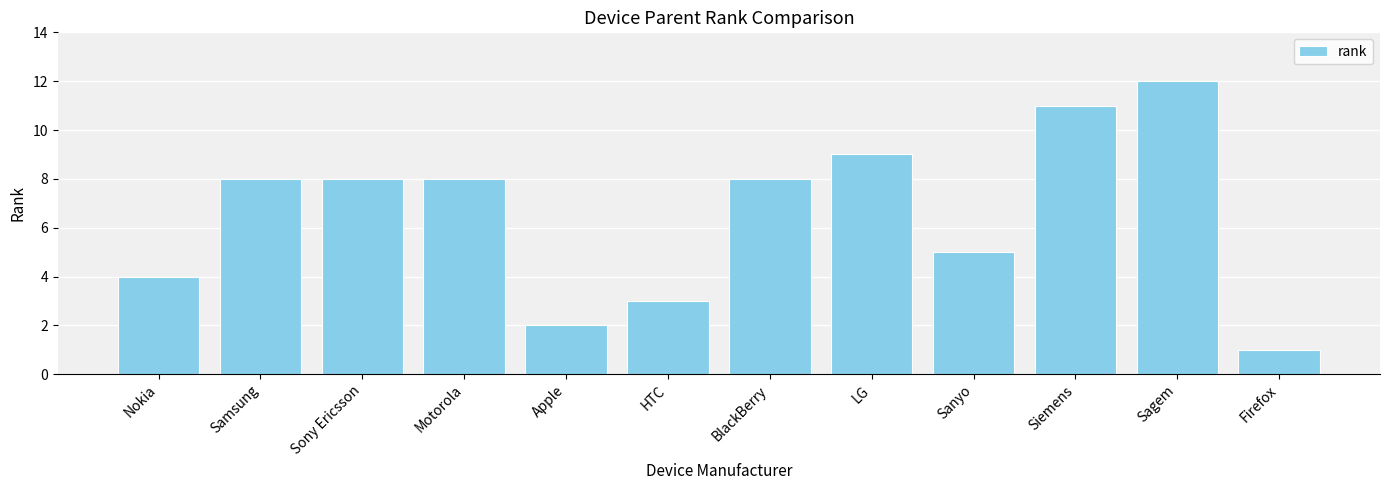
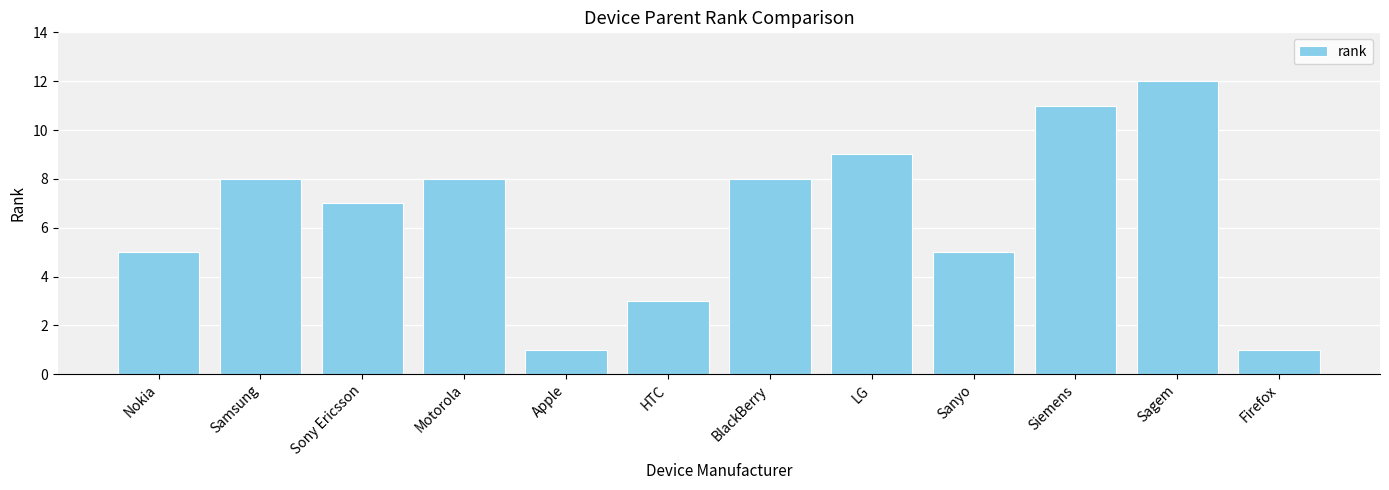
Nokia: 4 -> 5
Sony Ericsson: 8 -> 7
Apple: 2 -> 1
